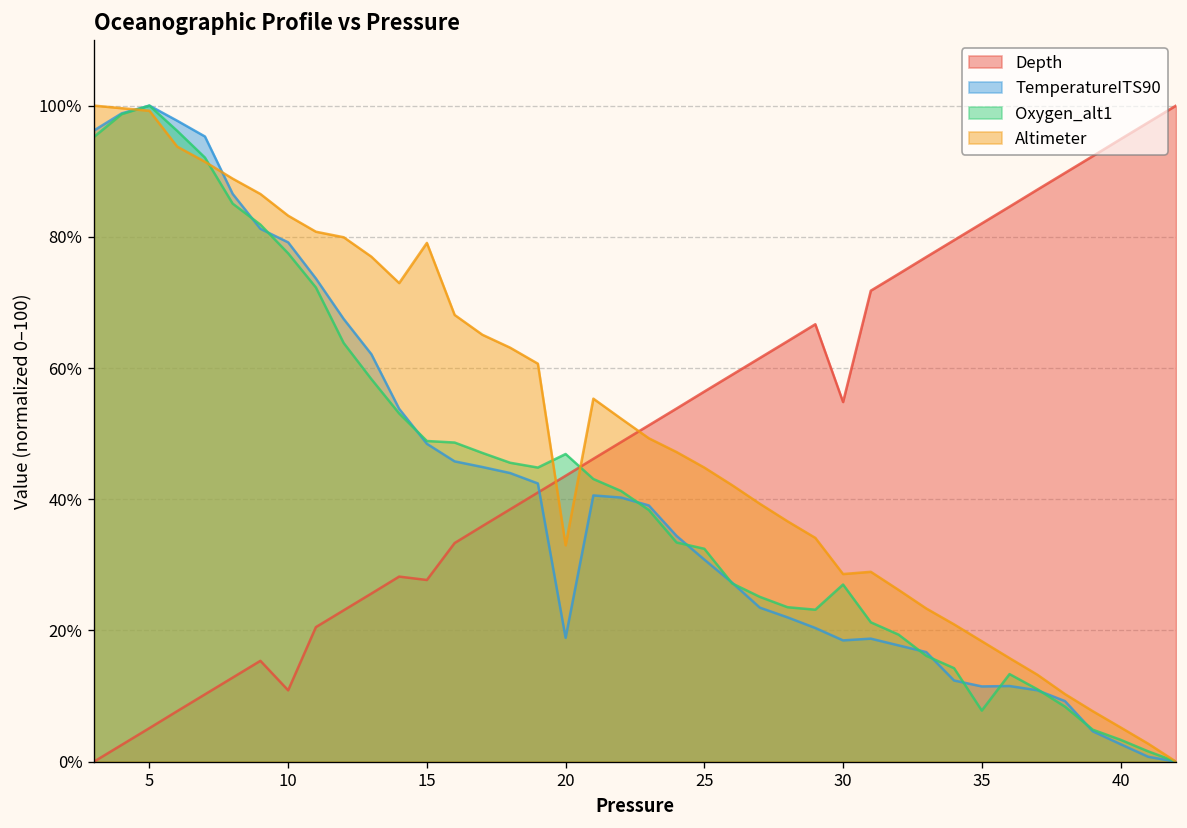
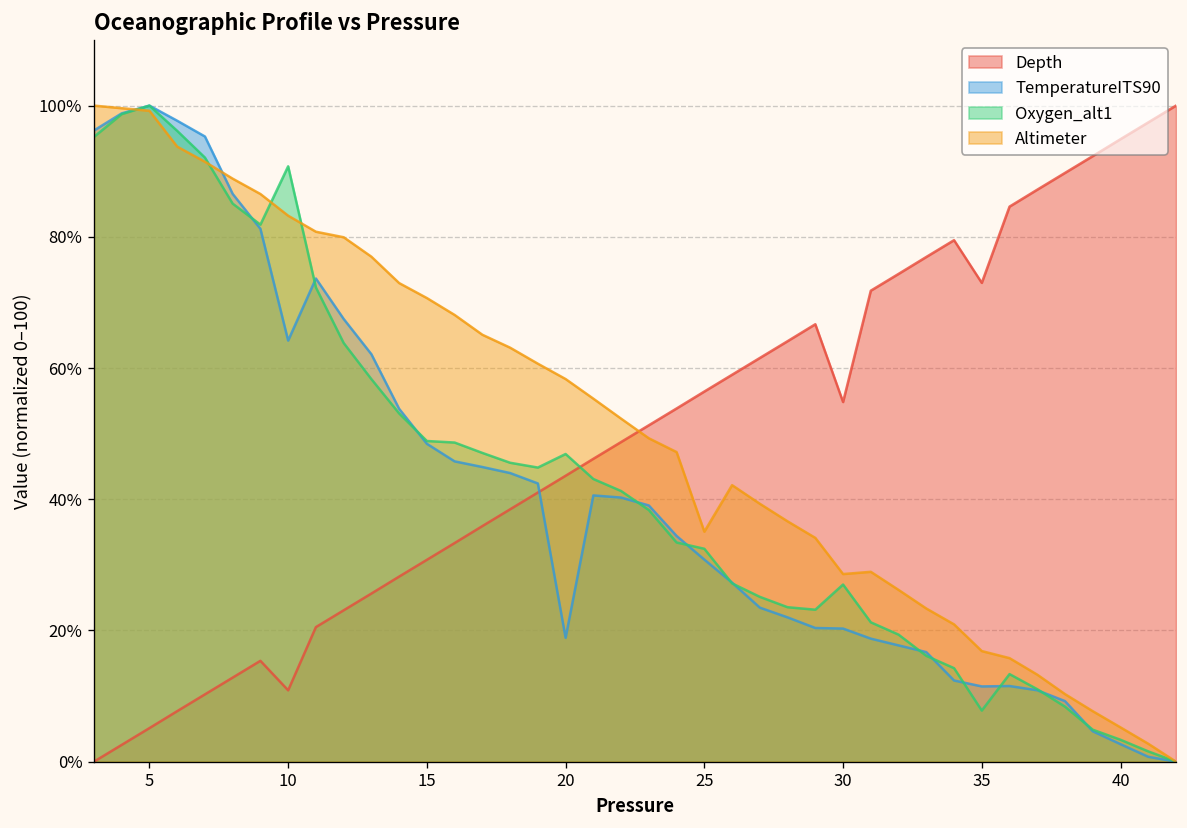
TemperatureITS90, 10: 79% -> 64%
Oxygen_alt1, 10: 77% -> 91%
Depth, 15: 28% -> 31%
Altimeter, 15: 79% -> 71%
Altimeter, 20: 33% -> 58%
Altimeter, 25: 45% -> 35%
TemperatureITS90, 30: 18% -> 20%
Depth, 35: 82% -> 73%
Altimeter, 35: 18% -> 17%
